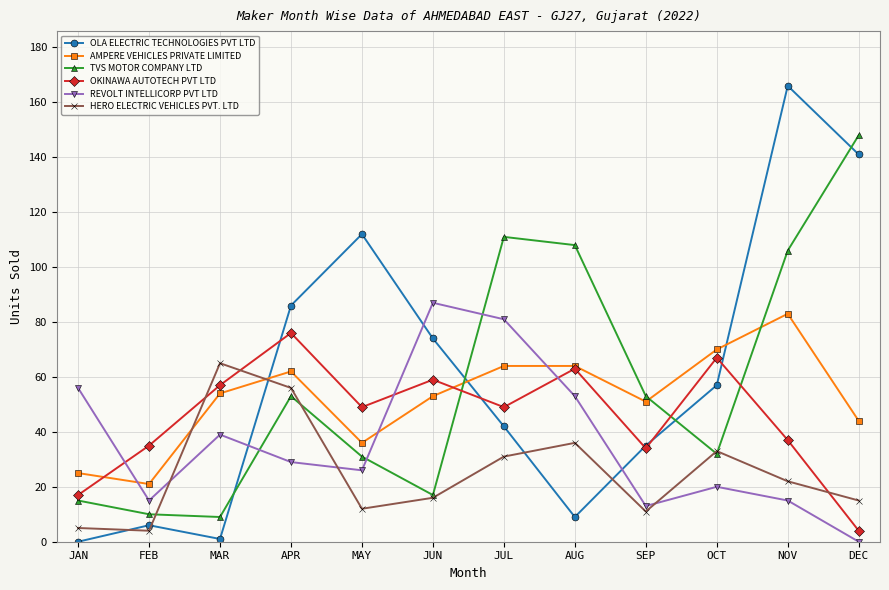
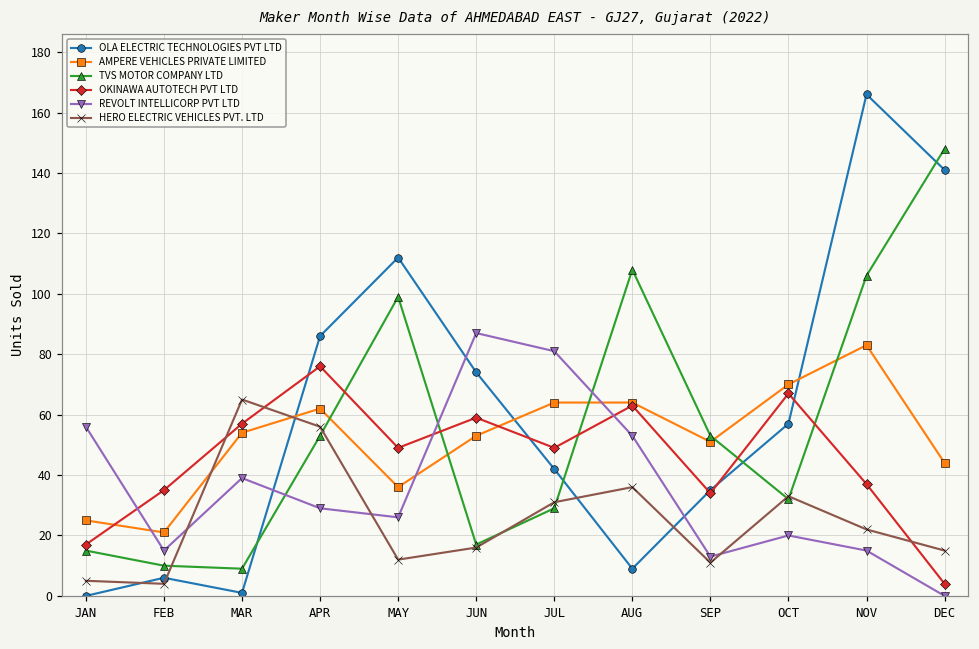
TVS MOTOR COMPANY LTD, MAY: 31 -> 99
TVS MOTOR COMPANY LTD, JUL: 111 -> 29
